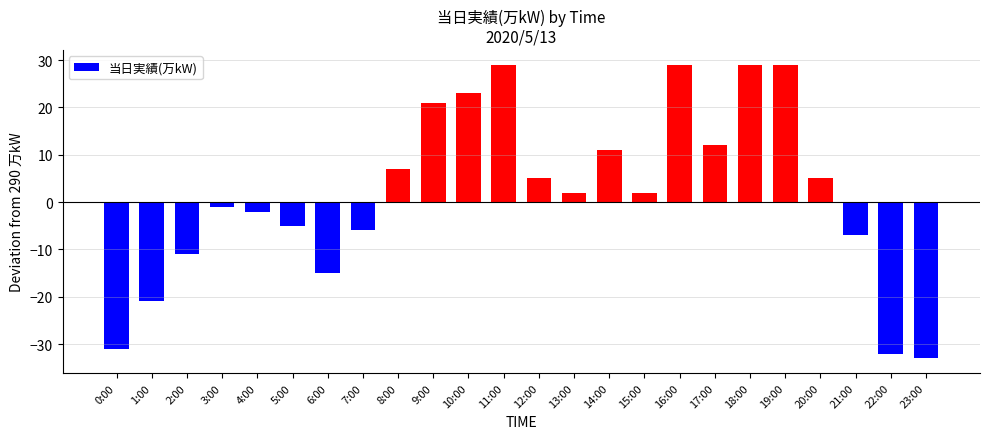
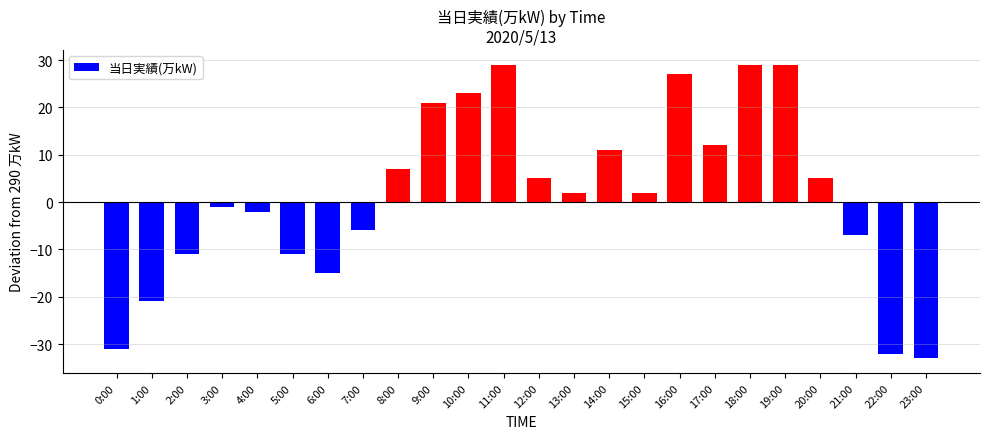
5:00: -5 -> -11
16:00: 29 -> 27
